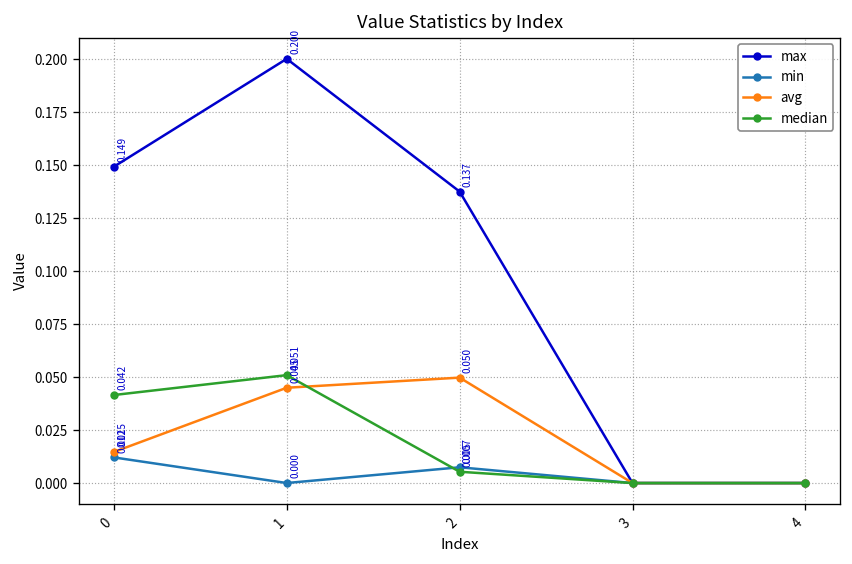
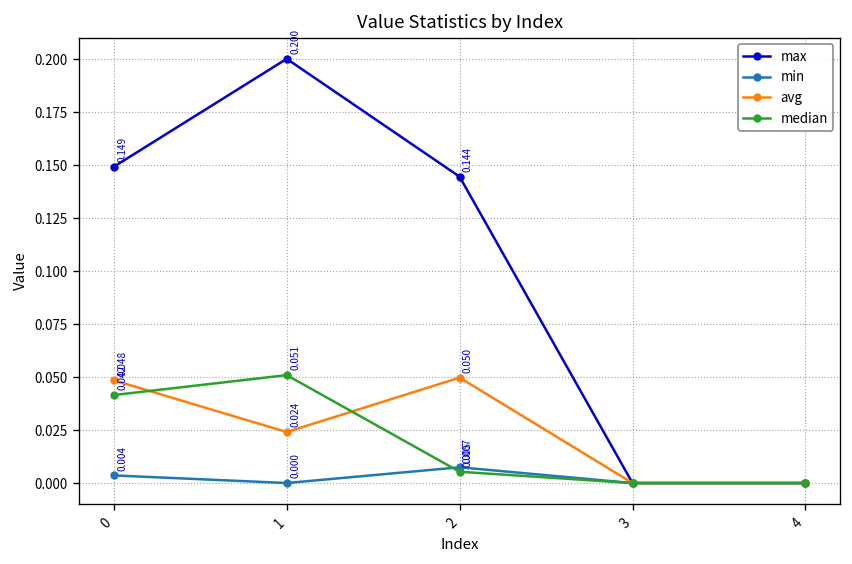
min, 0: 0.012 -> 0.004
avg, 0: 0.015 -> 0.048
avg, 1: 0.045 -> 0.024
max, 2: 0.137 -> 0.144
